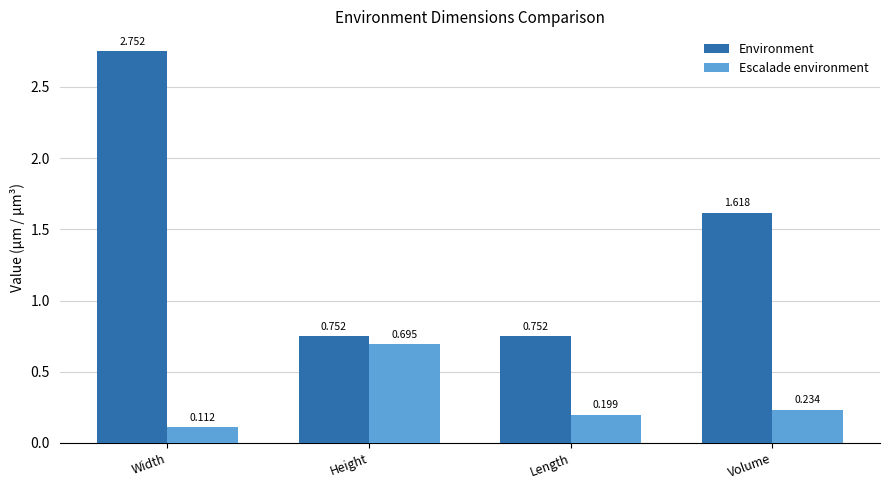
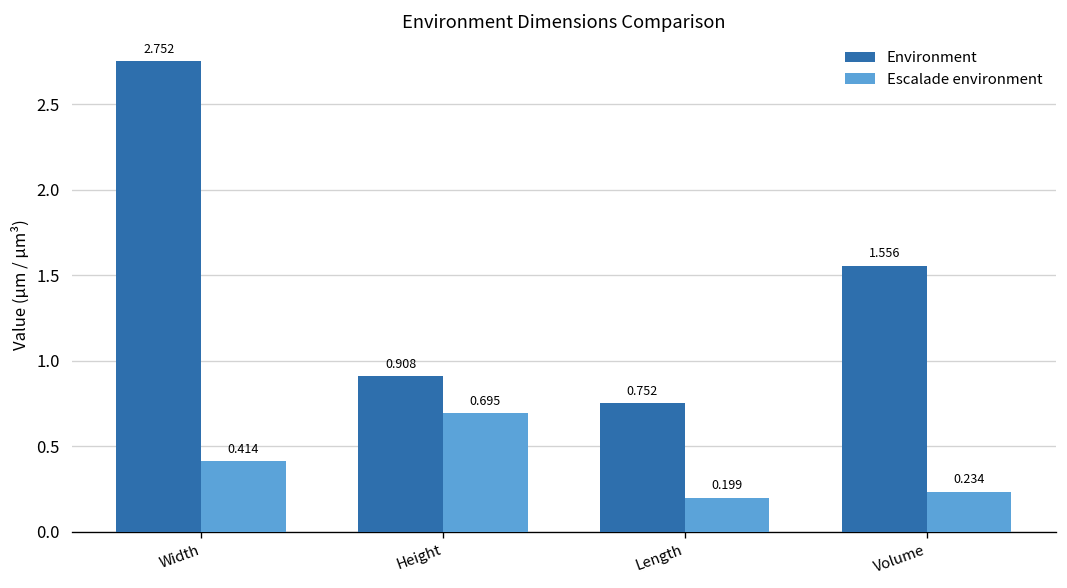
Escalade environment, Width: 0.112 -> 0.414
Environment, Height: 0.752 -> 0.908
Environment, Volume: 1.618 -> 1.556
